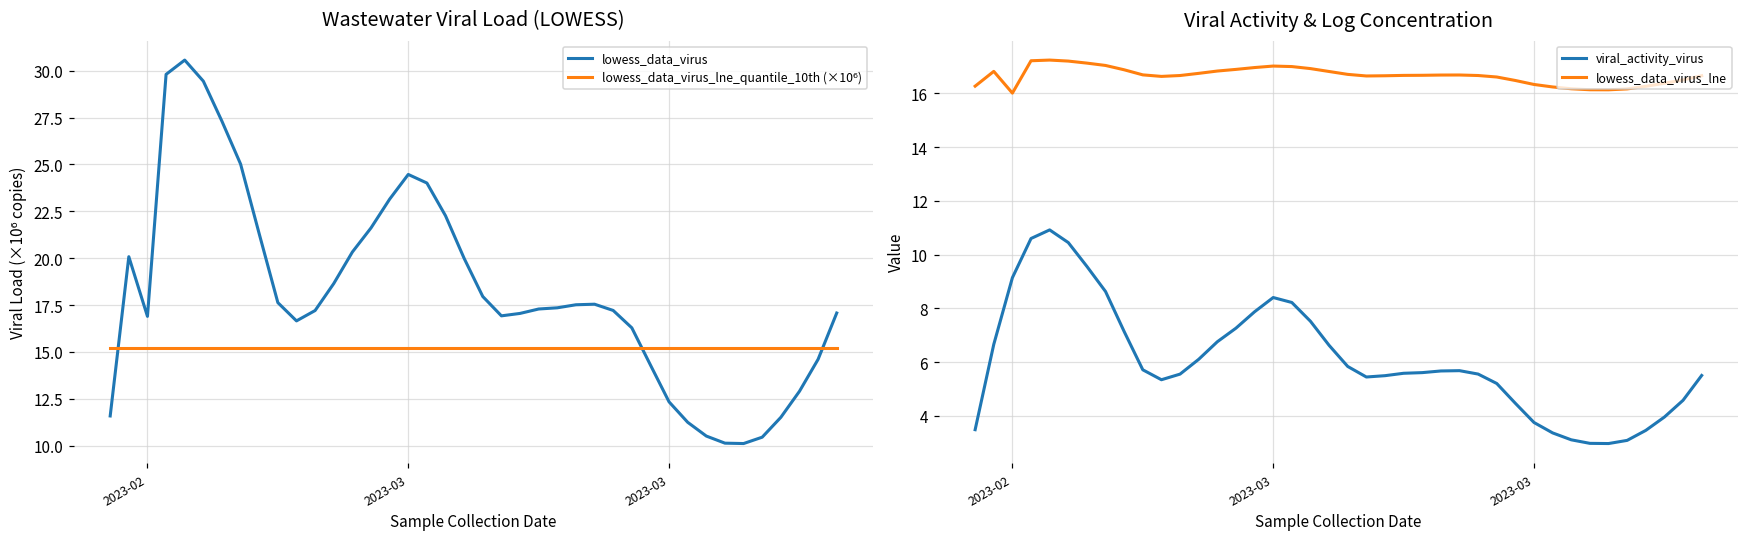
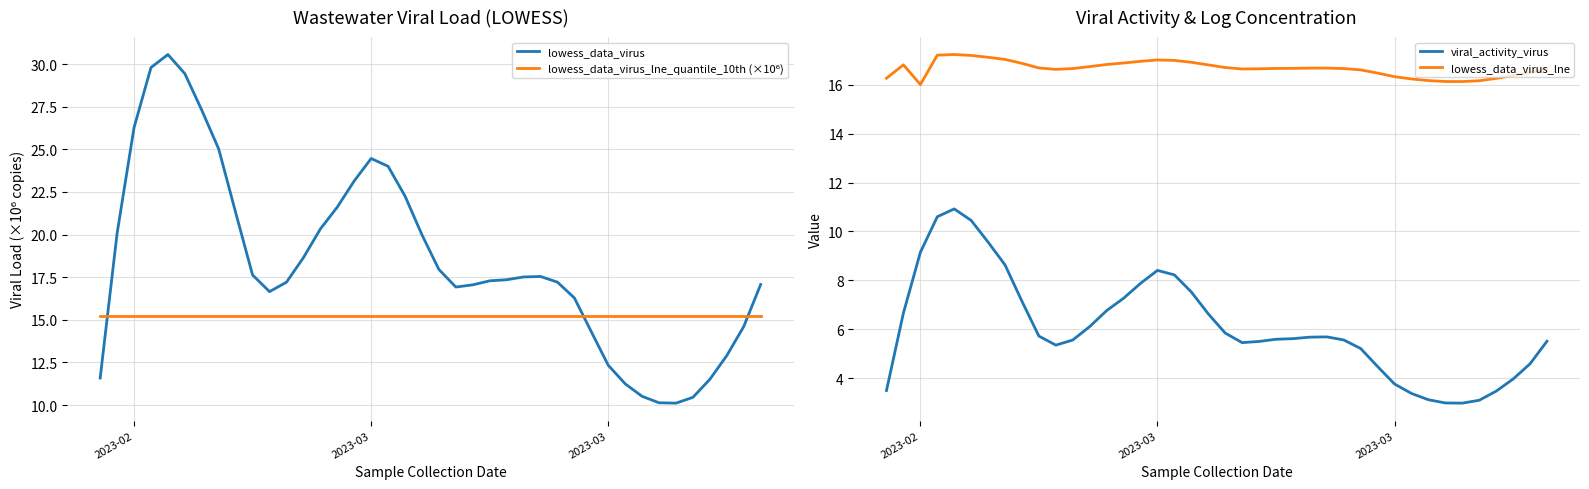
Wastewater Viral Load (LOWESS), lowess_data_virus, 2023-02: 16.9 -> 26.3
